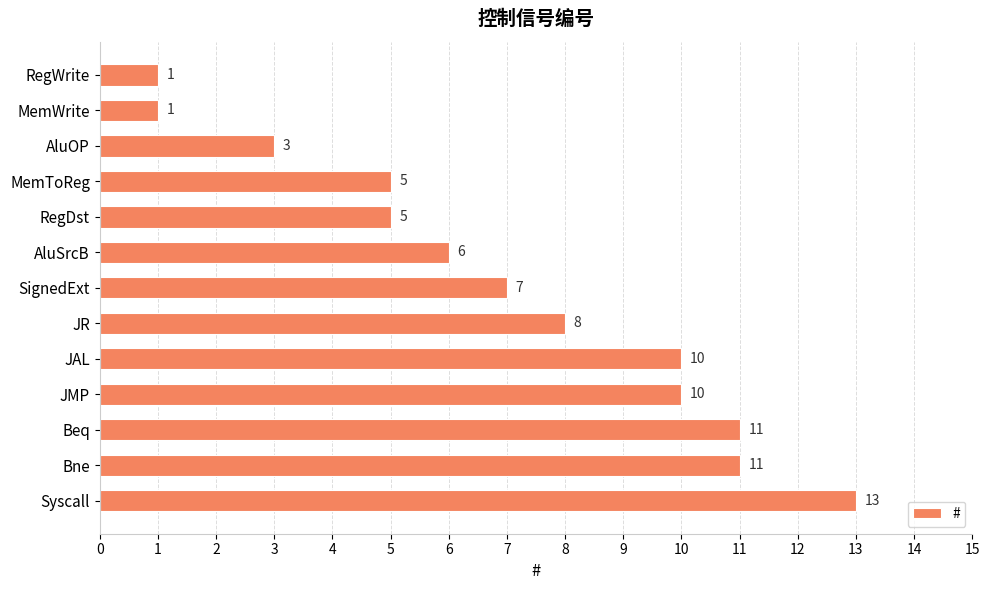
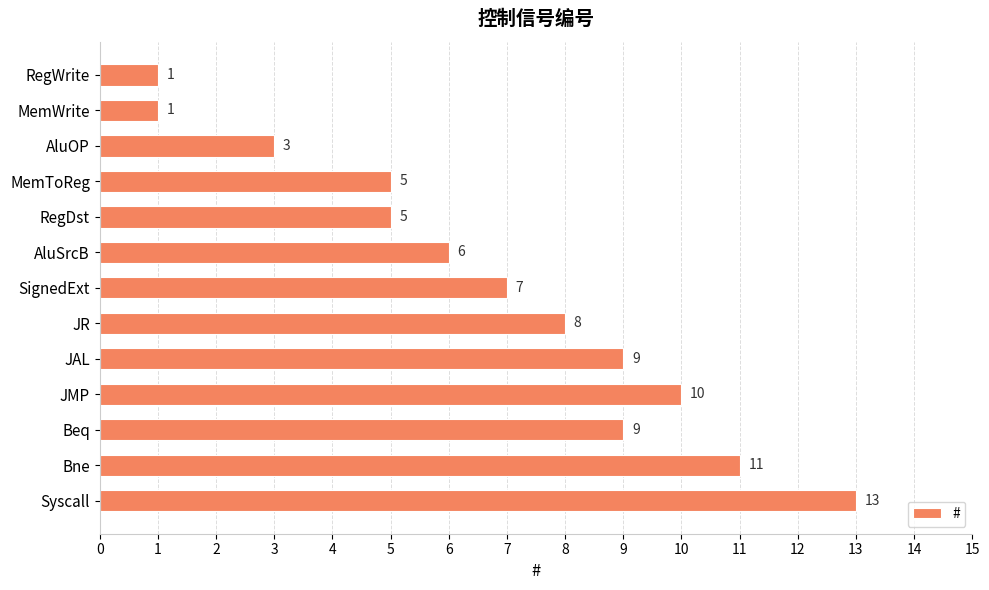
JAL: 10 -> 9
Beq: 11 -> 9
